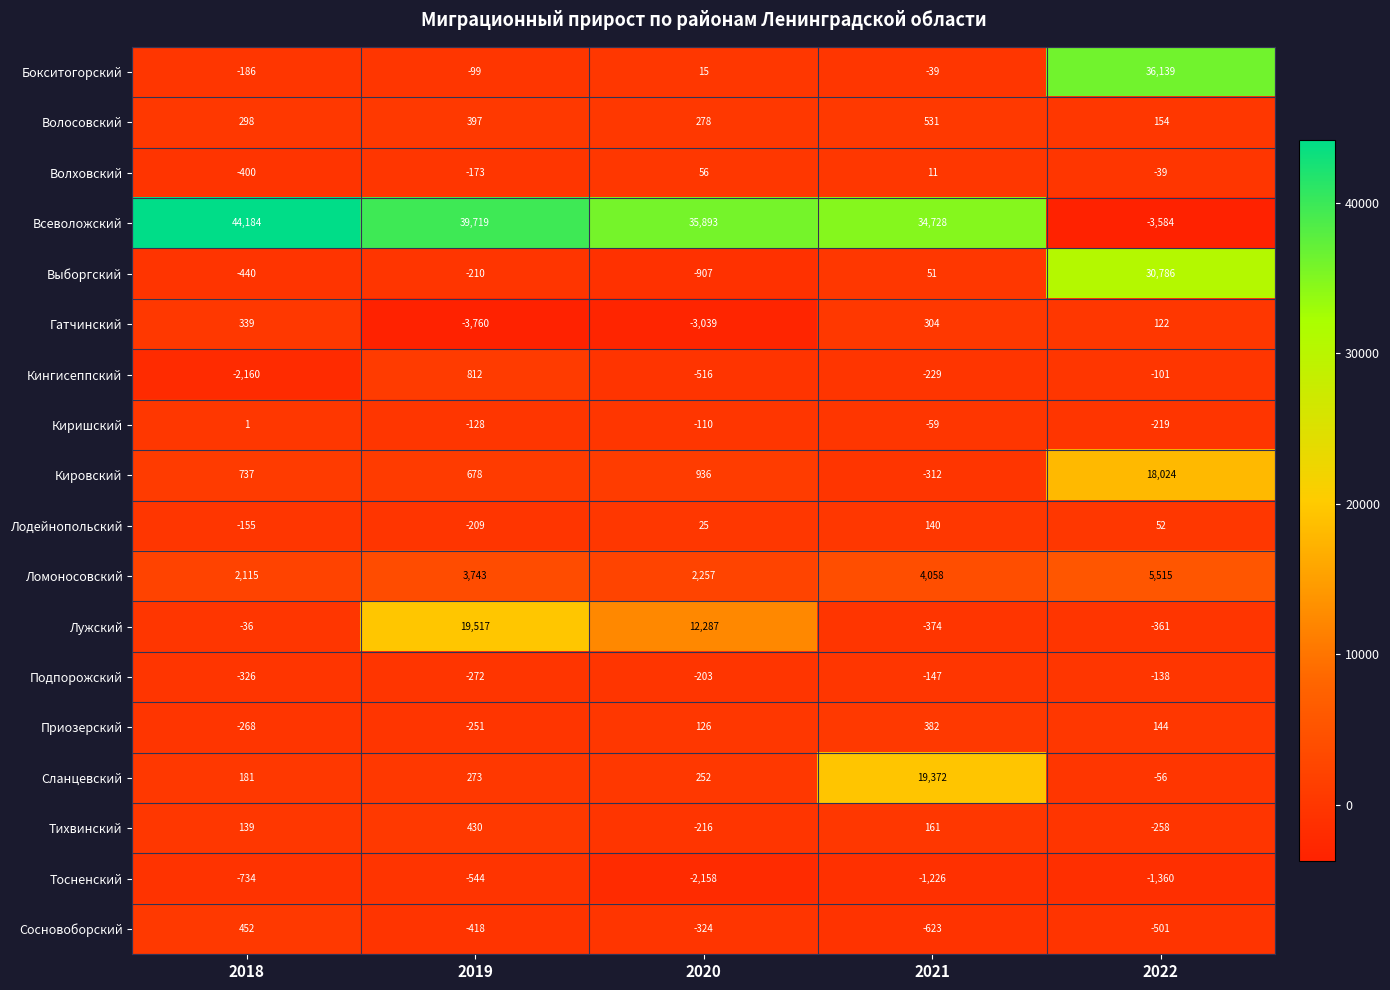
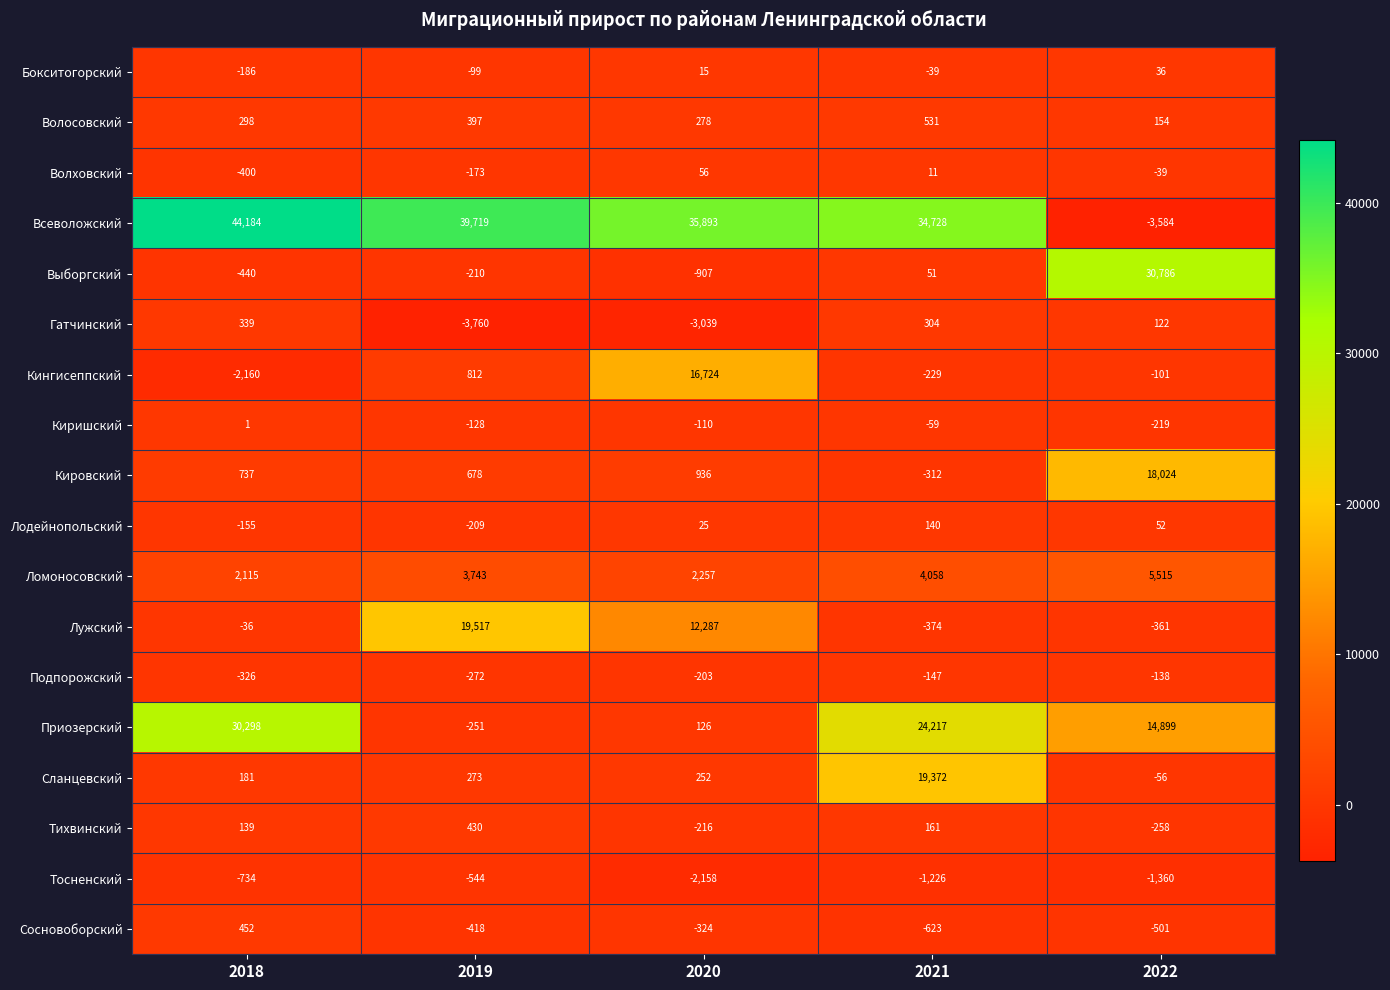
Бокситогорский, 2022: 36,139 -> 36
Кингисеппский, 2020: -516 -> 16,724
Приозерский, 2018: -268 -> 30,298
Приозерский, 2021: 382 -> 24,217
Приозерский, 2022: 144 -> 14,899
